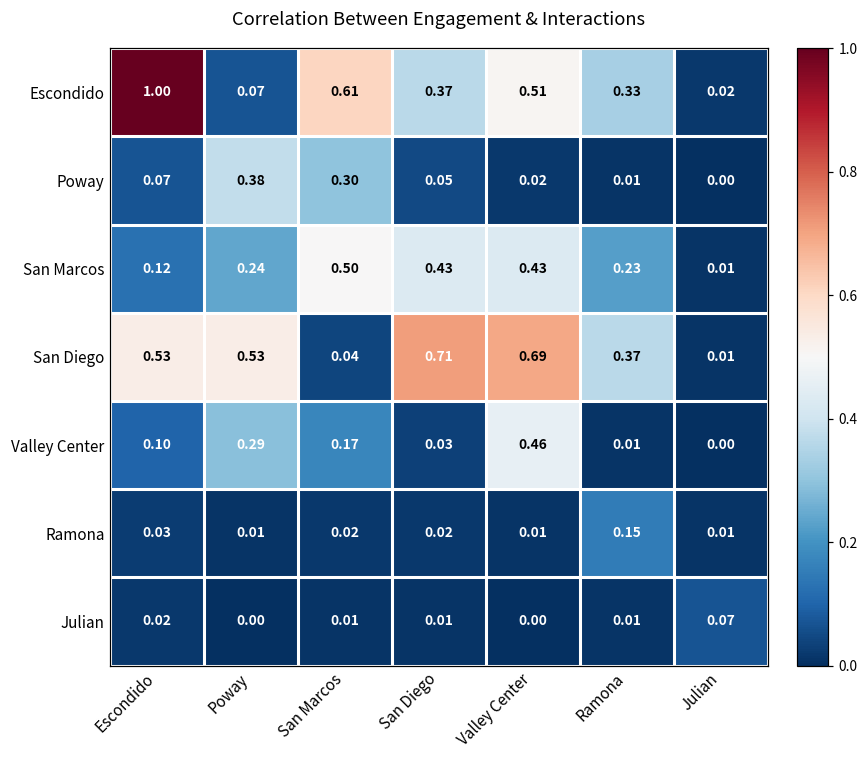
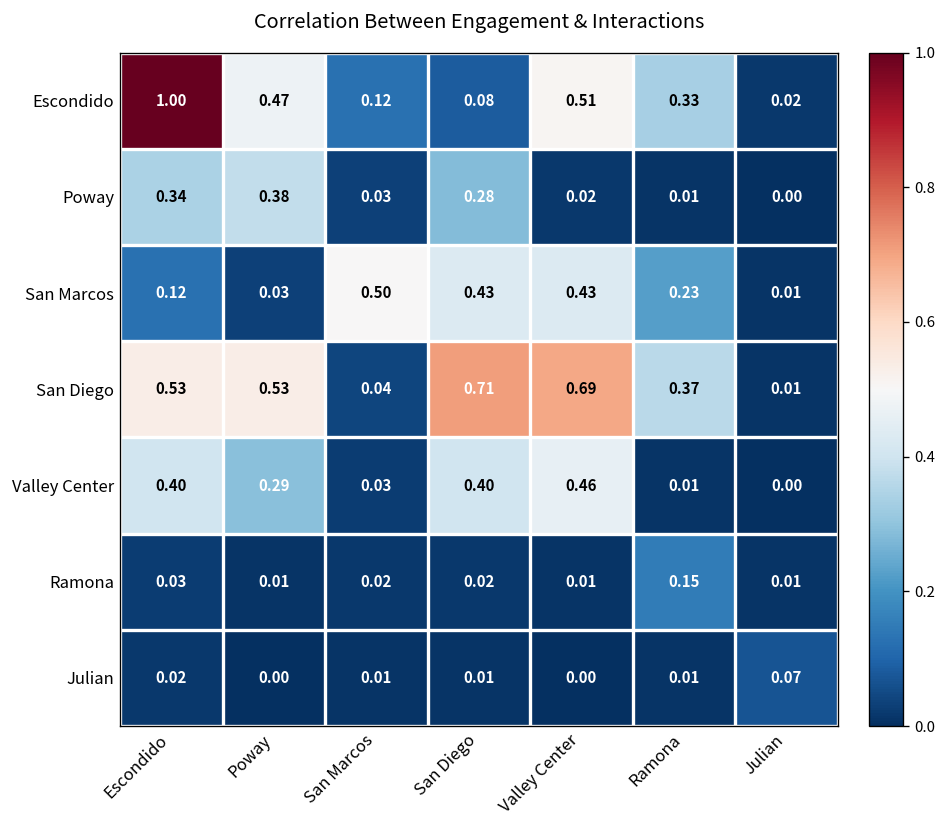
Escondido, Poway: 0.07 -> 0.47
Escondido, San Marcos: 0.61 -> 0.12
Escondido, San Diego: 0.37 -> 0.08
Poway, Escondido: 0.07 -> 0.34
Poway, San Marcos: 0.30 -> 0.03
Poway, San Diego: 0.05 -> 0.28
San Marcos, Poway: 0.24 -> 0.03
Valley Center, Escondido: 0.10 -> 0.40
Valley Center, San Marcos: 0.17 -> 0.03
Valley Center, San Diego: 0.03 -> 0.40
